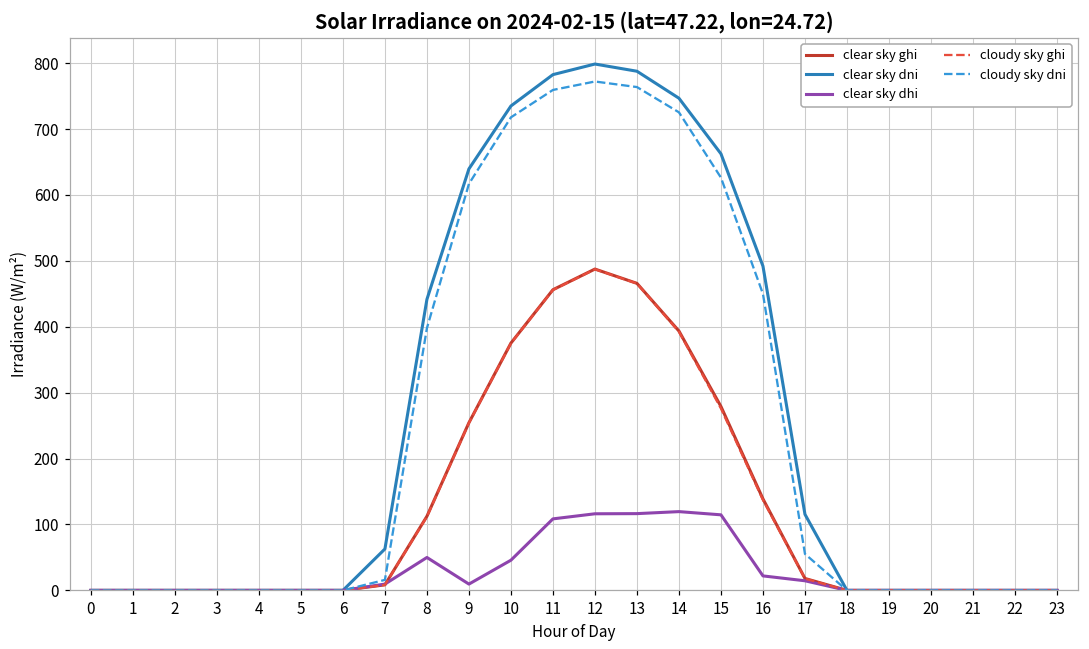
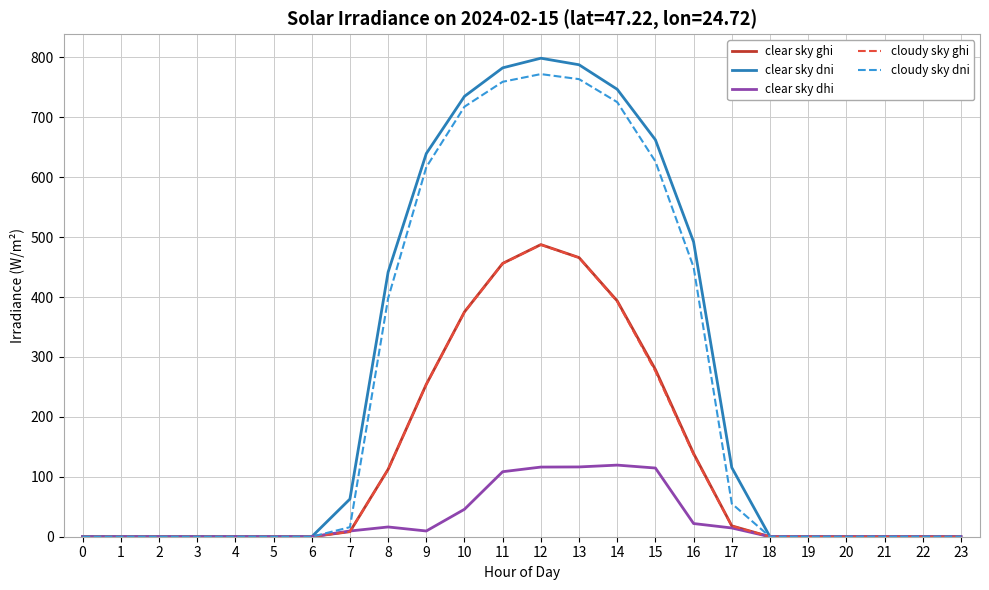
clear sky dhi, 8: 50 -> 20
